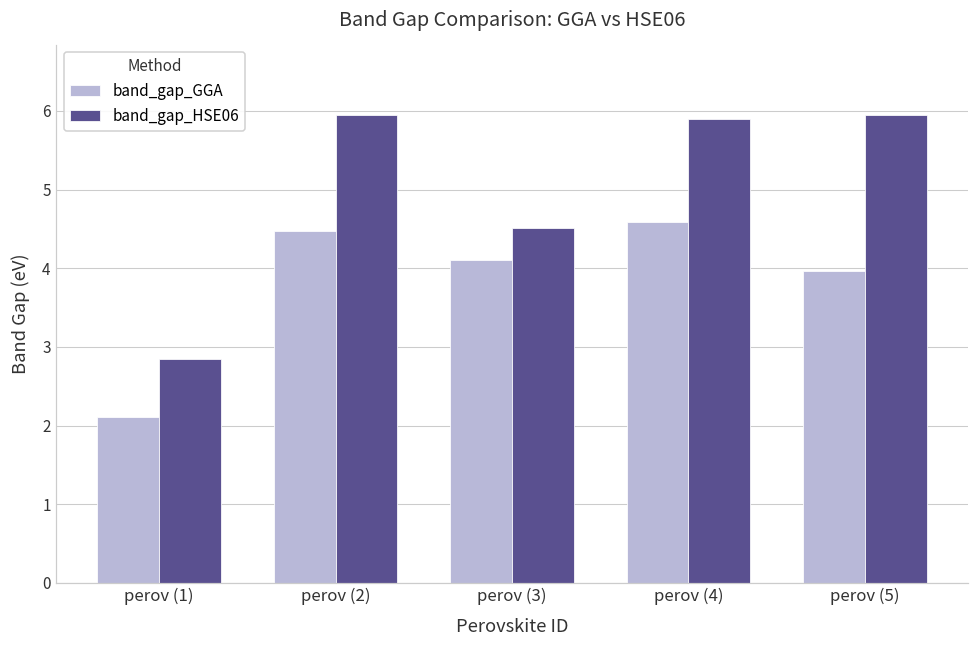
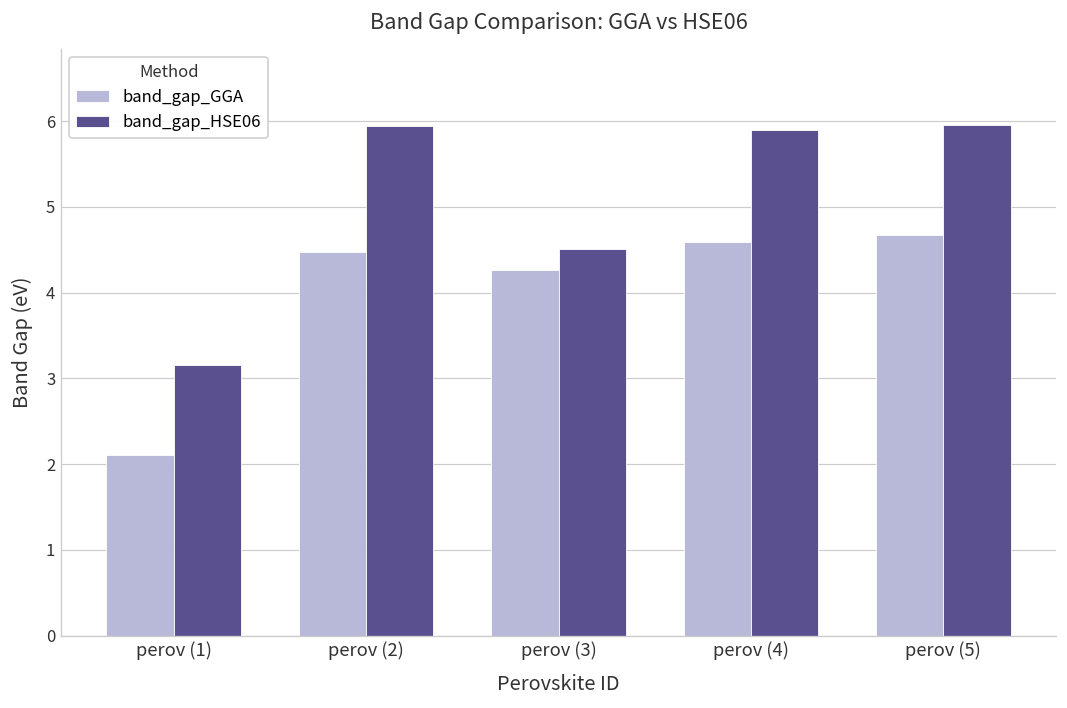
band_gap_HSE06, perov (1): 2.8 -> 3.2
band_gap_GGA, perov (3): 4.1 -> 4.3
band_gap_GGA, perov (5): 4.0 -> 4.7
